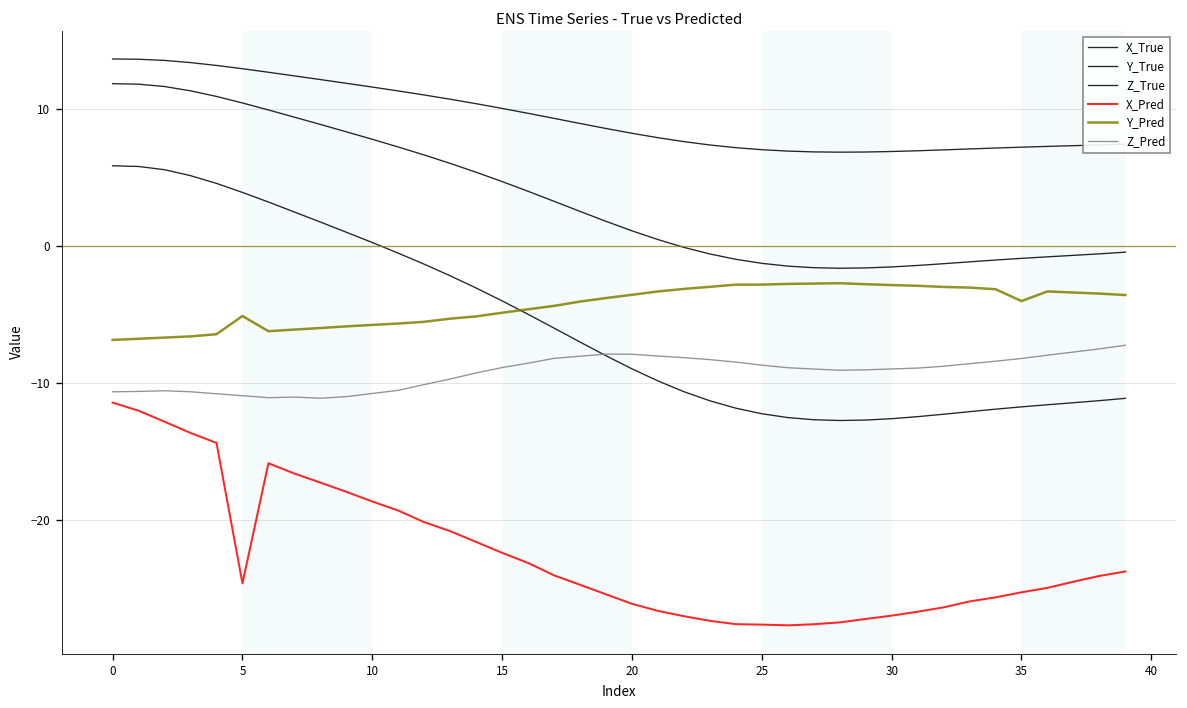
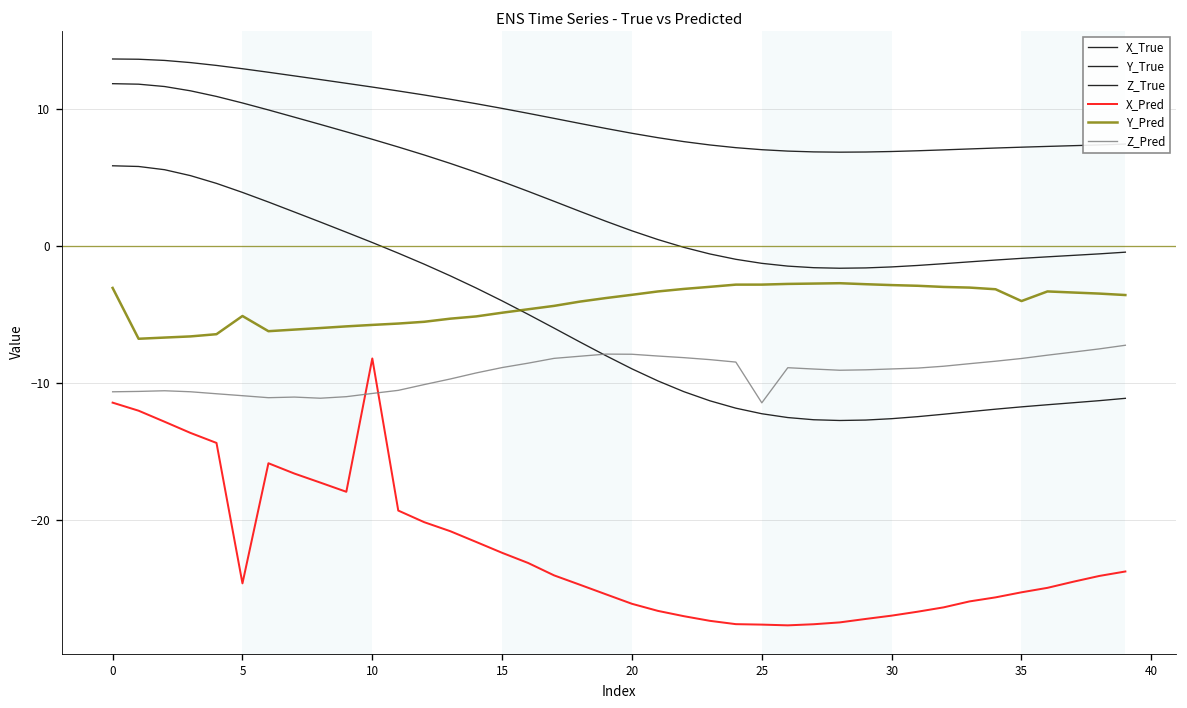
Y_Pred, 0: -6.9 -> -3.1
X_Pred, 10: -18.6 -> -8.2
Z_Pred, 25: -8.7 -> -11.4
